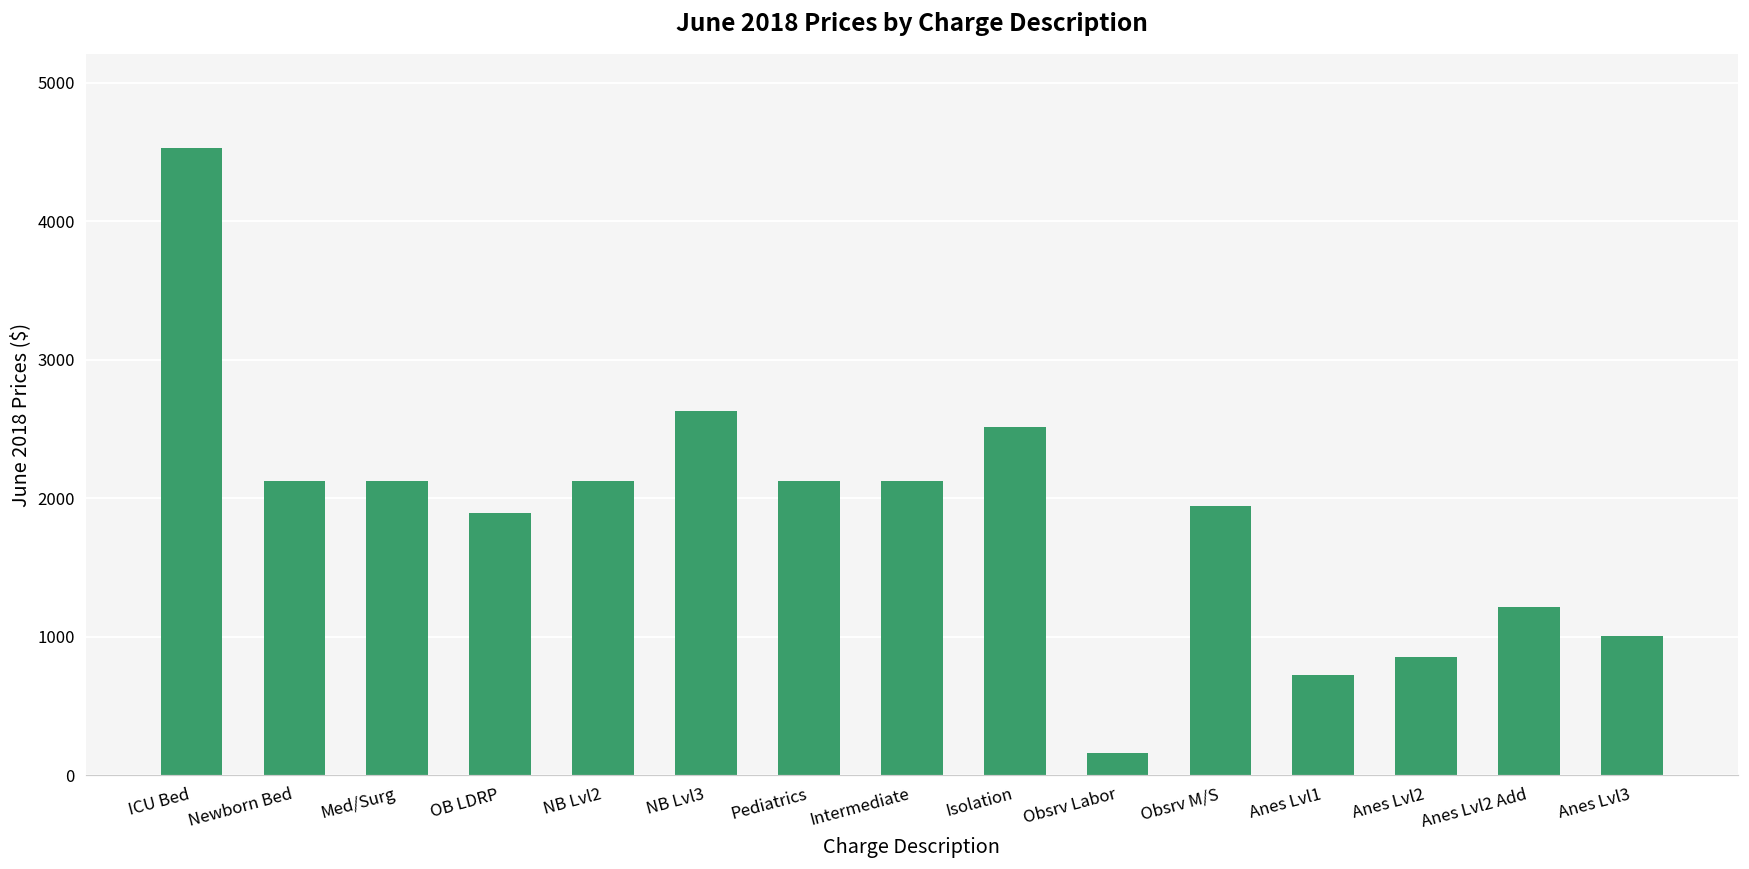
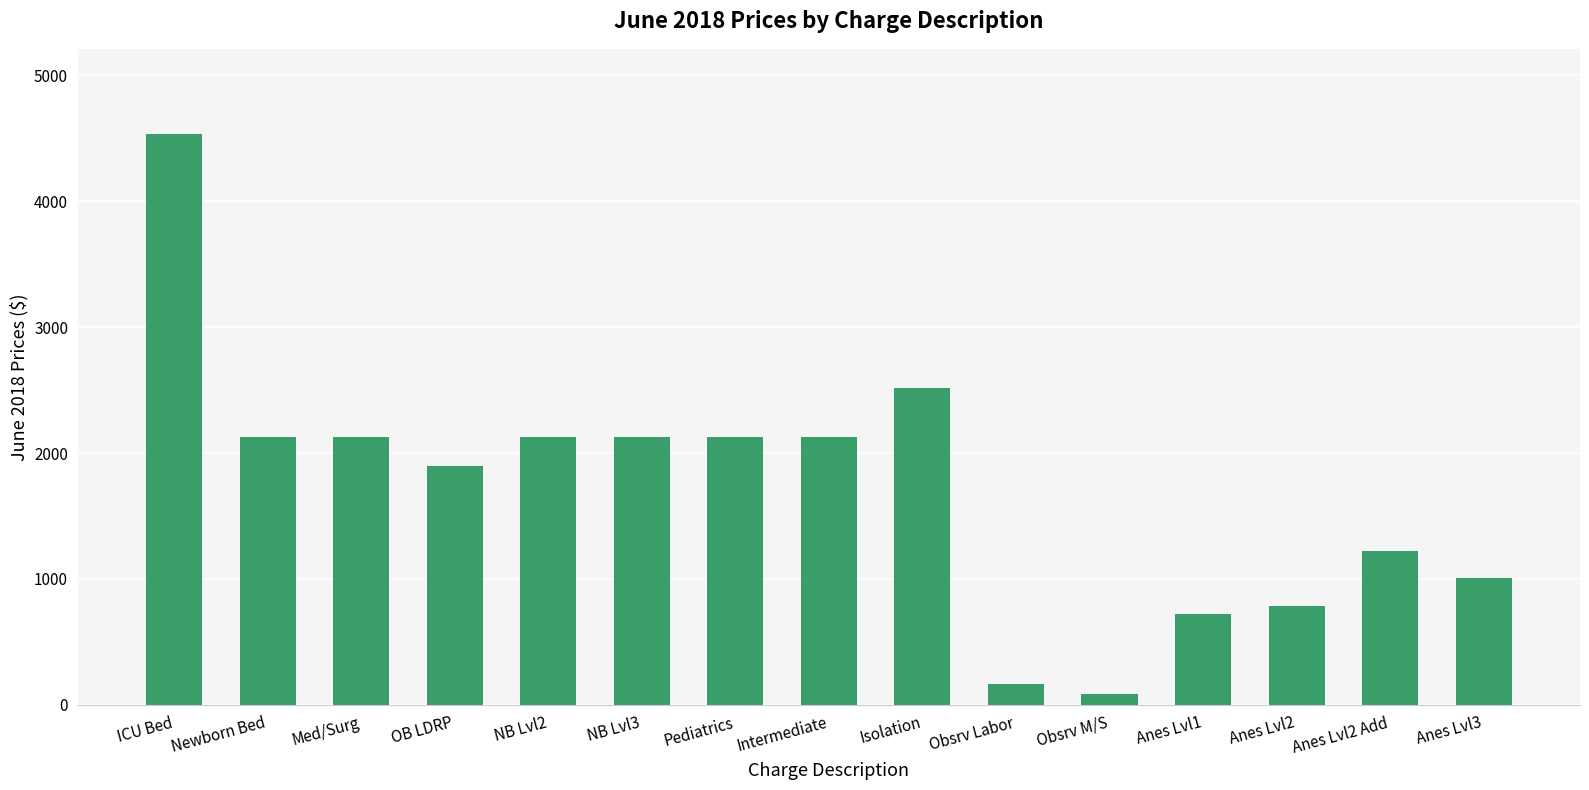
NB Lvl3: 2630 -> 2130
Obsrv M/S: 1950 -> 90
Anes Lvl2: 850 -> 790
